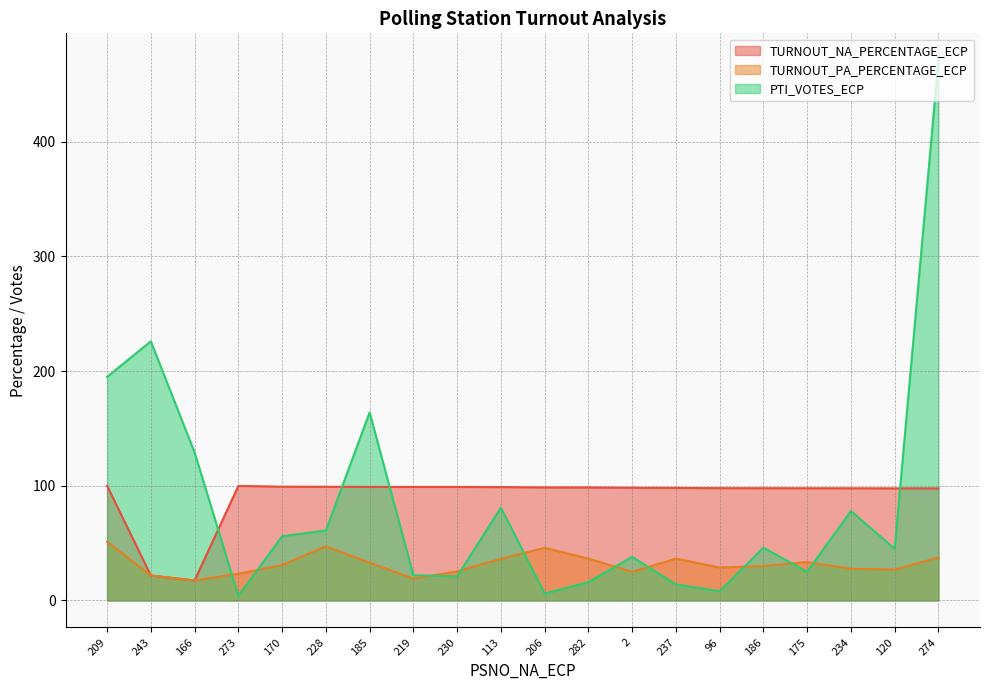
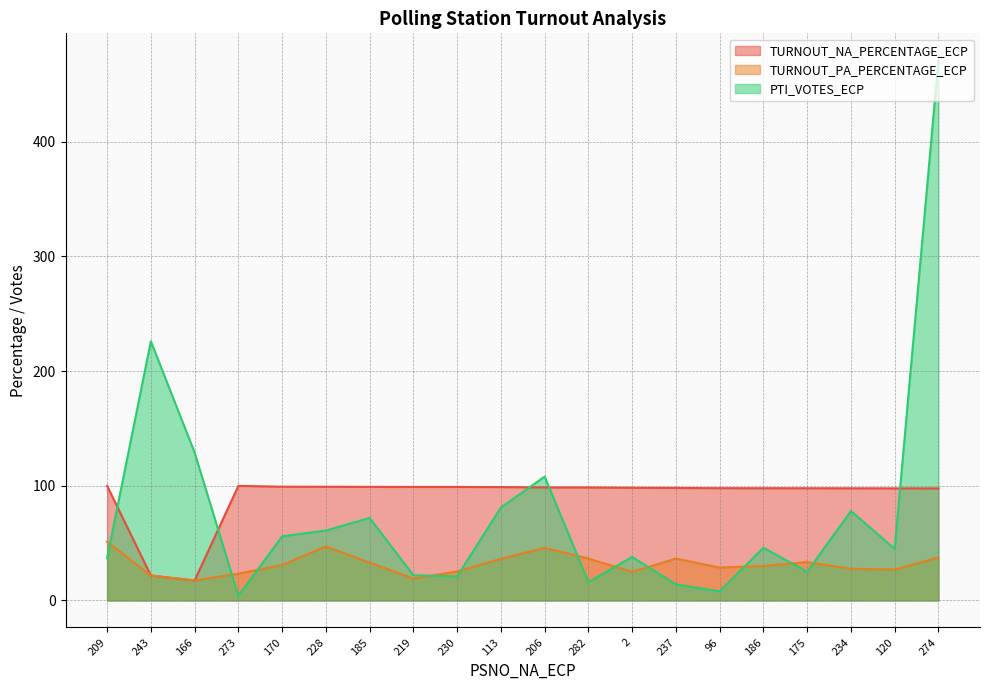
PTI_VOTES_ECP, 209: 195 -> 37
PTI_VOTES_ECP, 185: 164 -> 72
PTI_VOTES_ECP, 206: 6 -> 108
